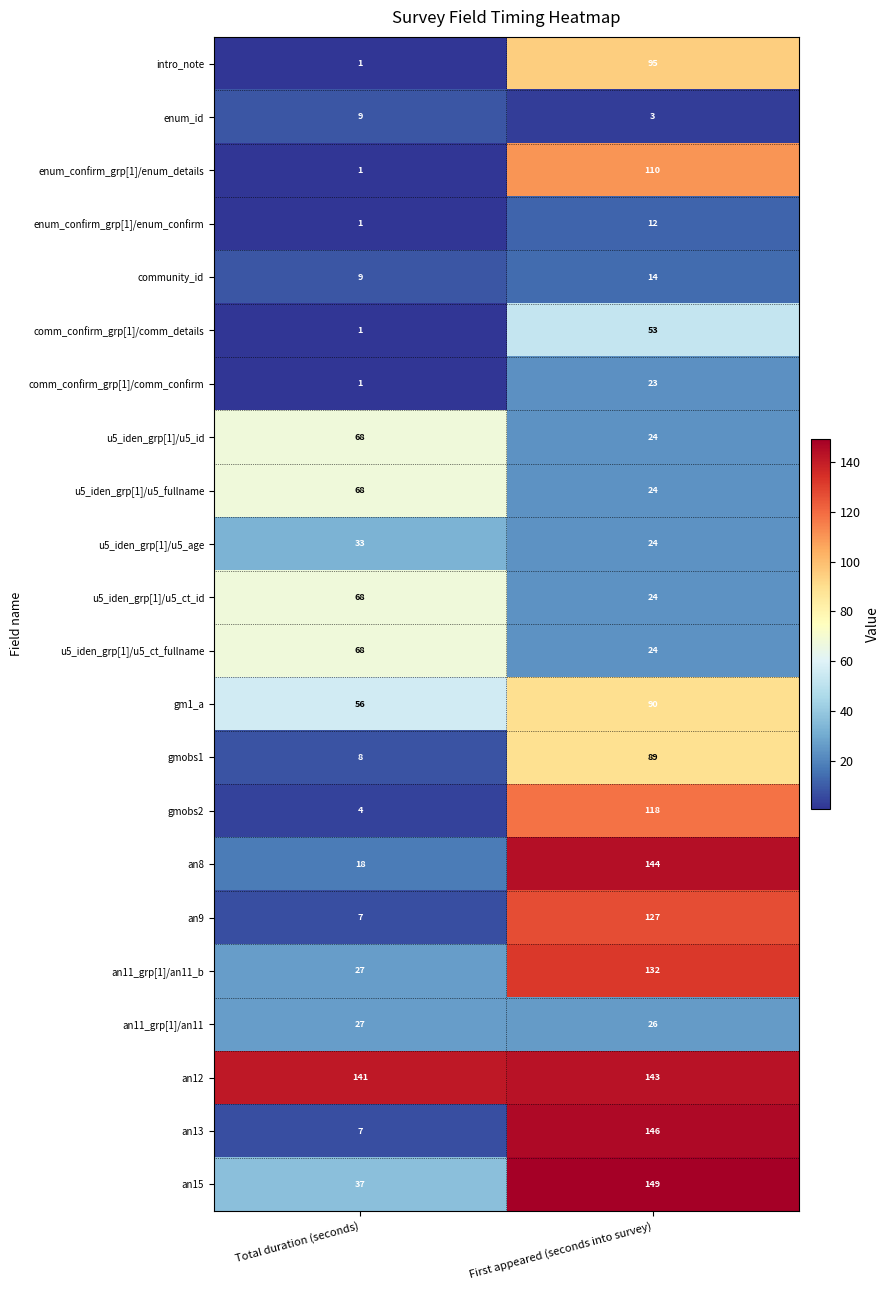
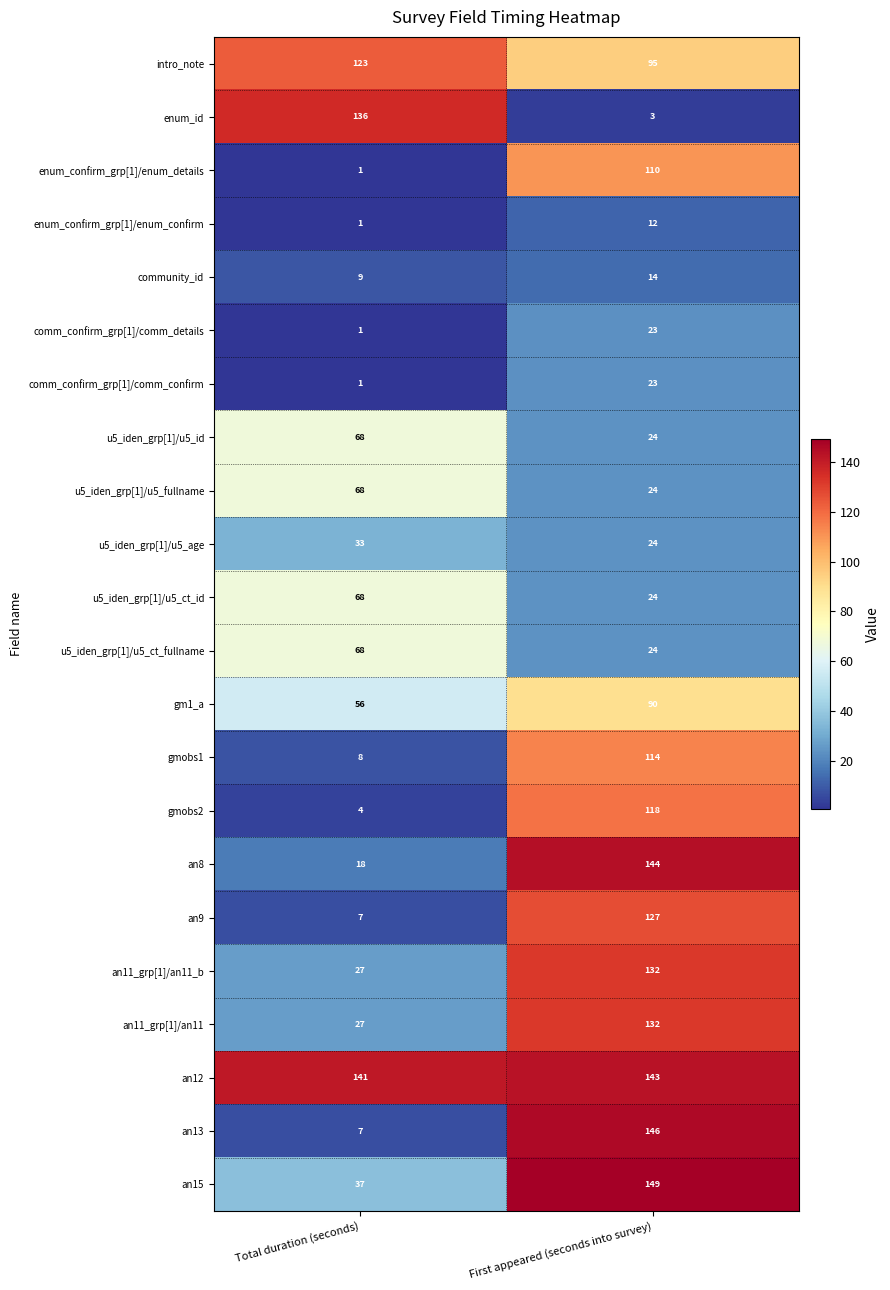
intro_note, Total duration (seconds): 1 -> 123
enum_id, Total duration (seconds): 9 -> 136
comm_confirm_grp[1]/comm_details, First appeared (seconds into survey): 53 -> 23
gmobs1, First appeared (seconds into survey): 89 -> 114
an11_grp[1]/an11, First appeared (seconds into survey): 26 -> 132
